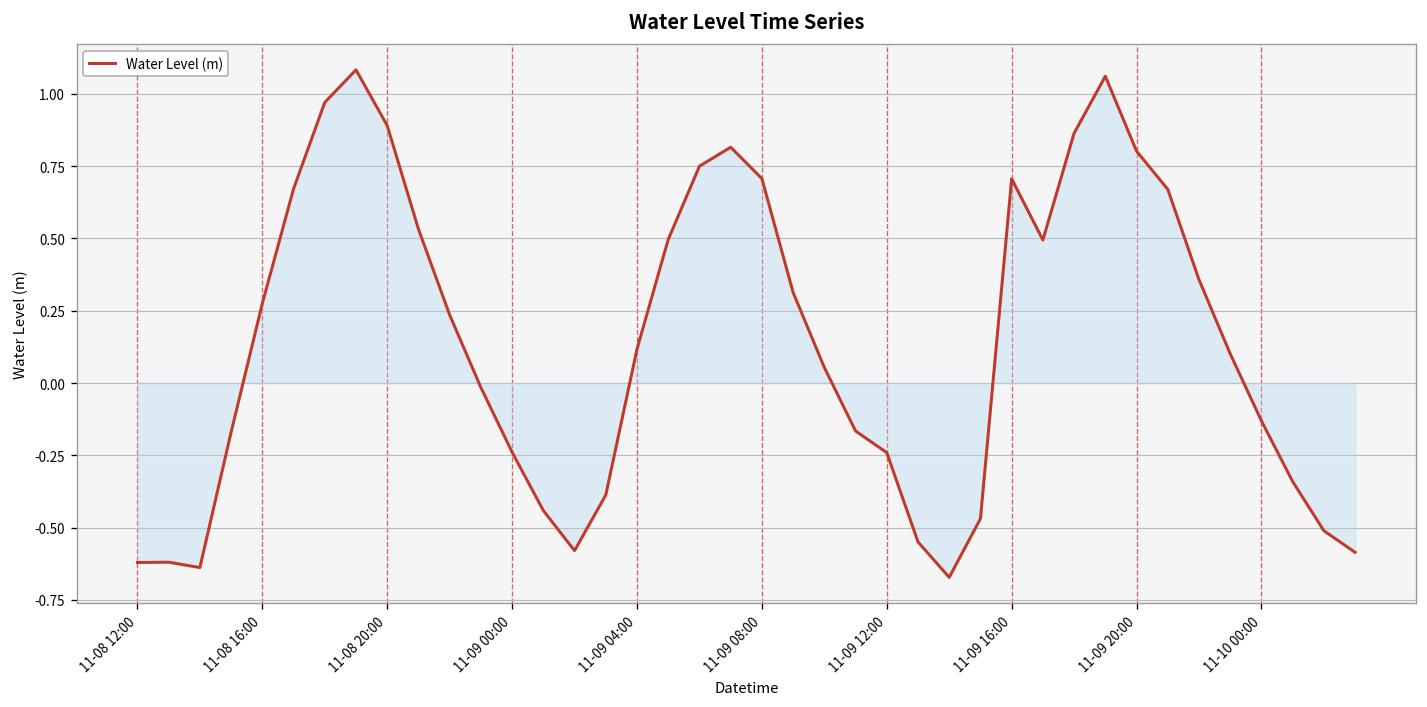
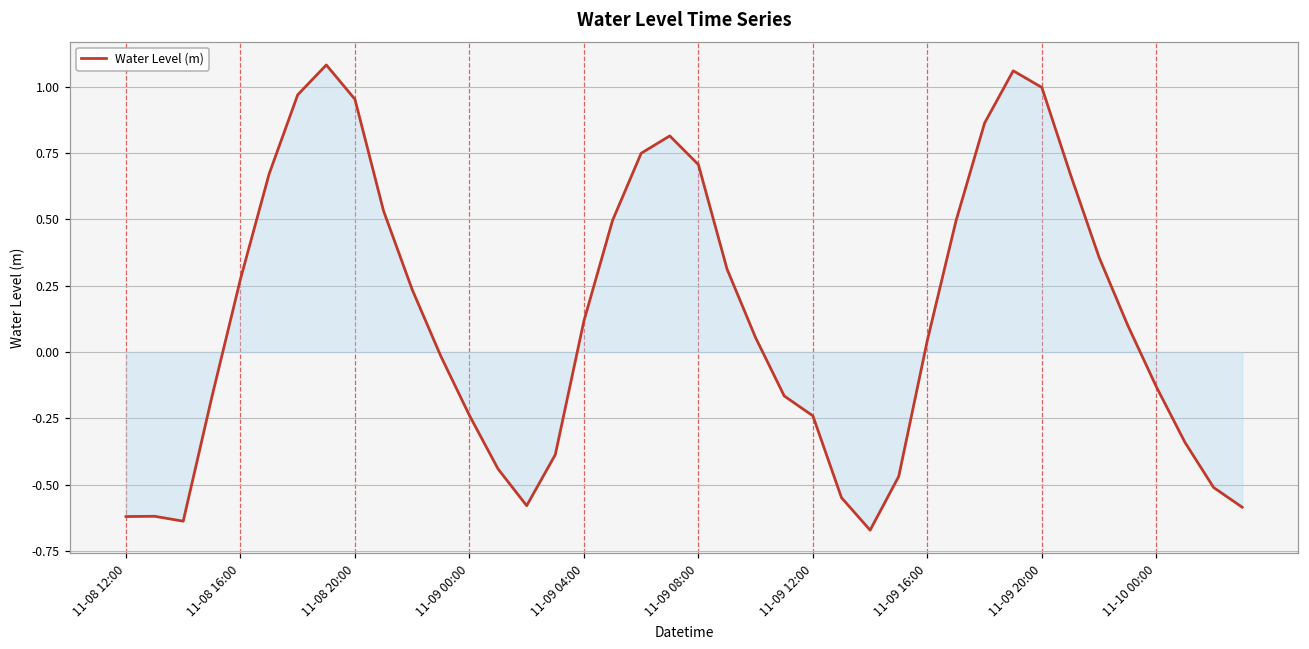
Water Level (m), 11-08 20:00: 0.89 -> 0.95
Water Level (m), 11-09 16:00: 0.71 -> 0.04
Water Level (m), 11-09 20:00: 0.80 -> 1.00
